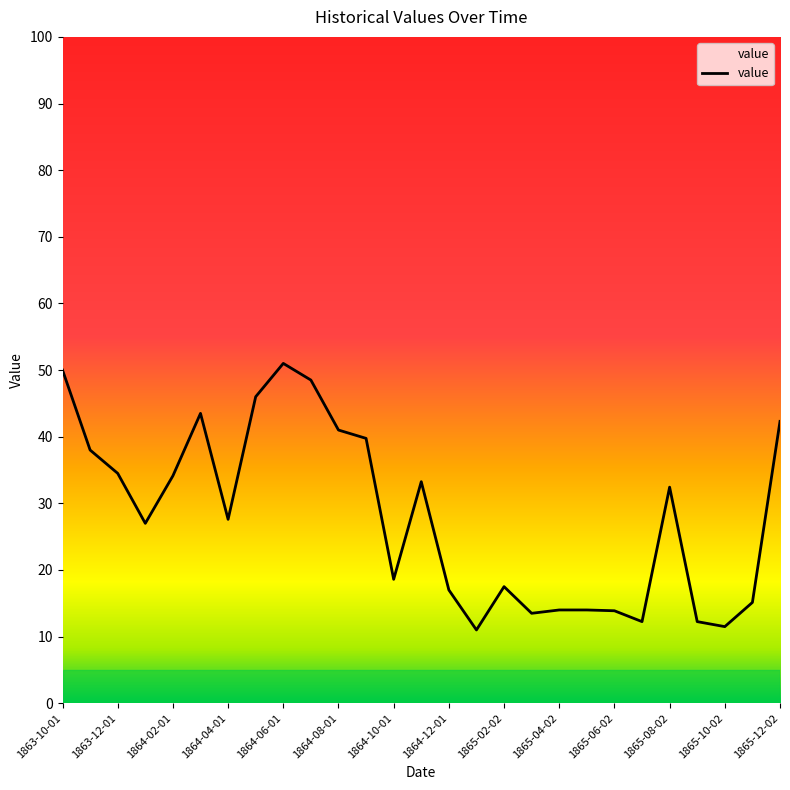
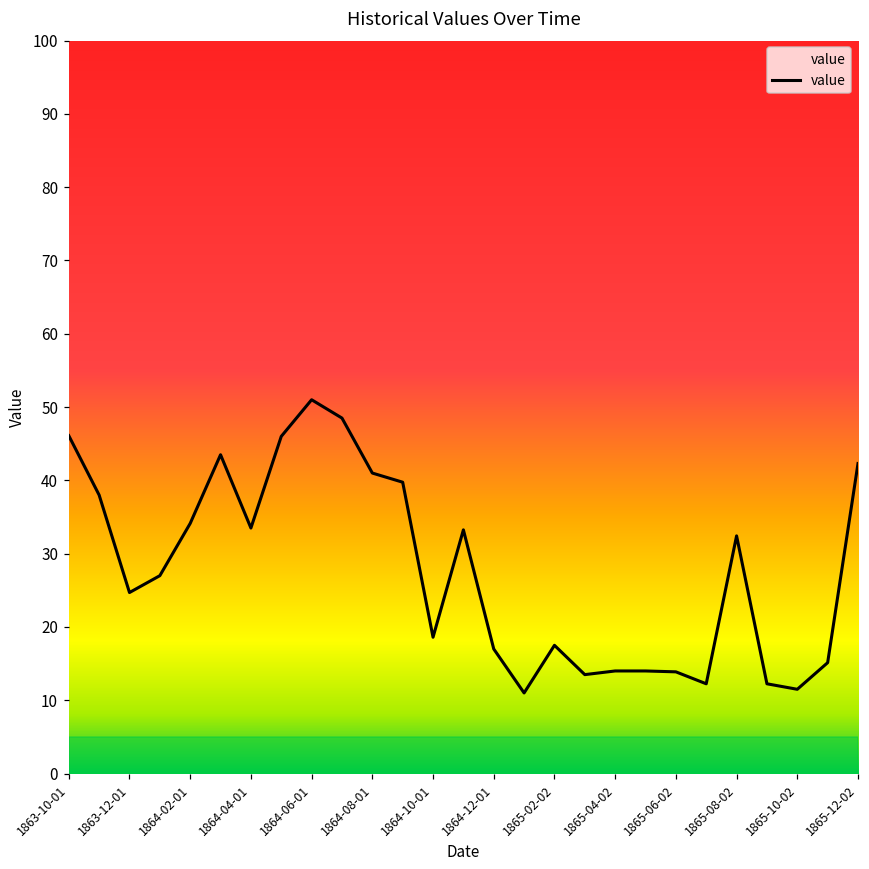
1863-10-01: 50 -> 46
1863-12-01: 35 -> 25
1864-04-01: 28 -> 34
